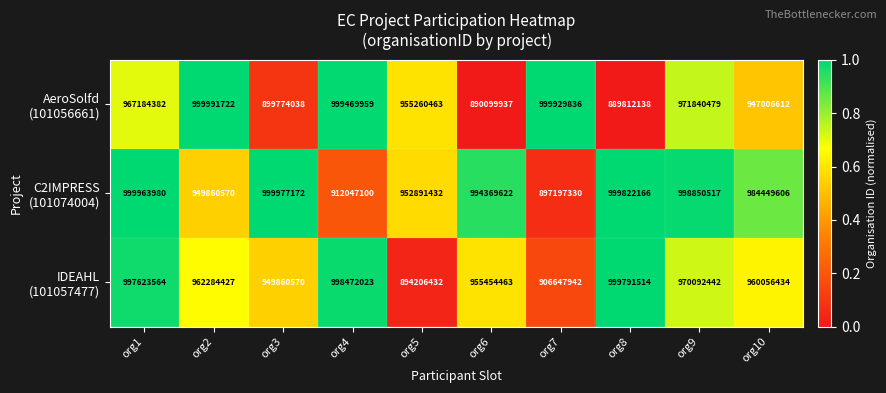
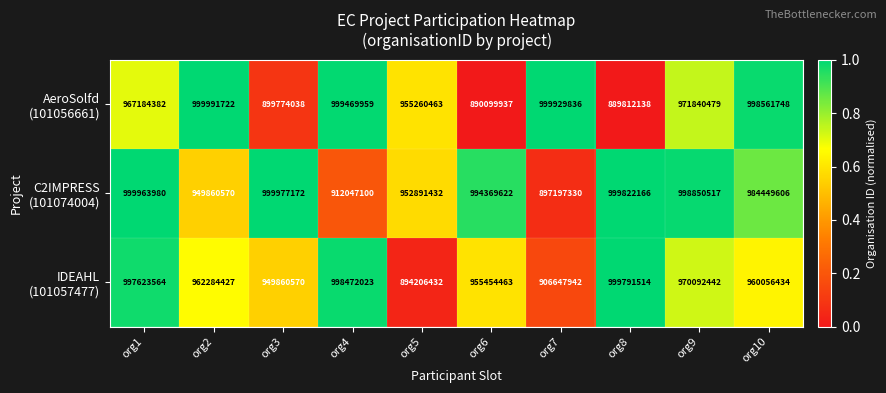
AeroSolfd (101056661), org10: 947006612 -> 998561748
